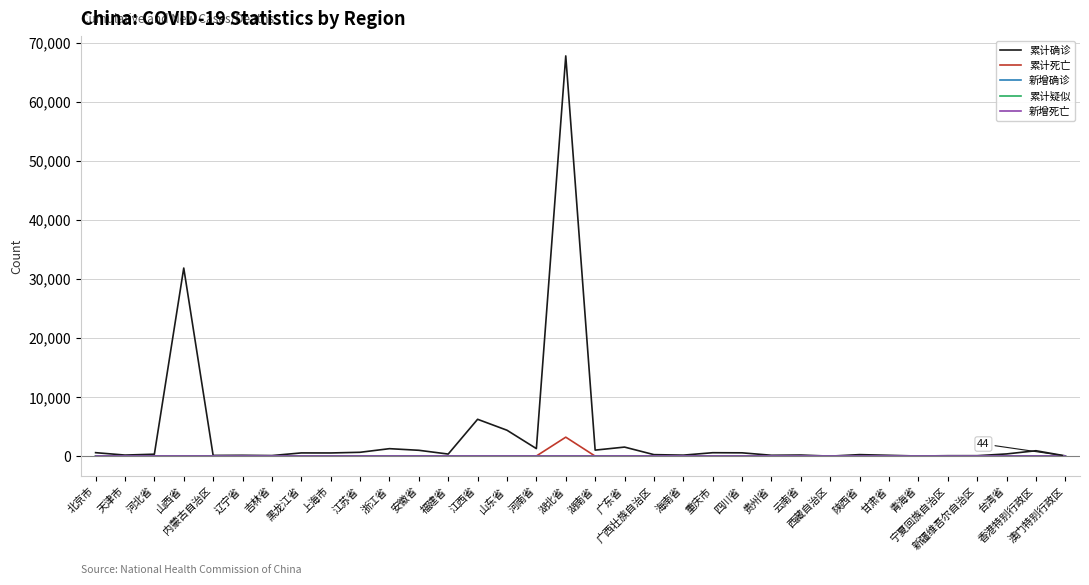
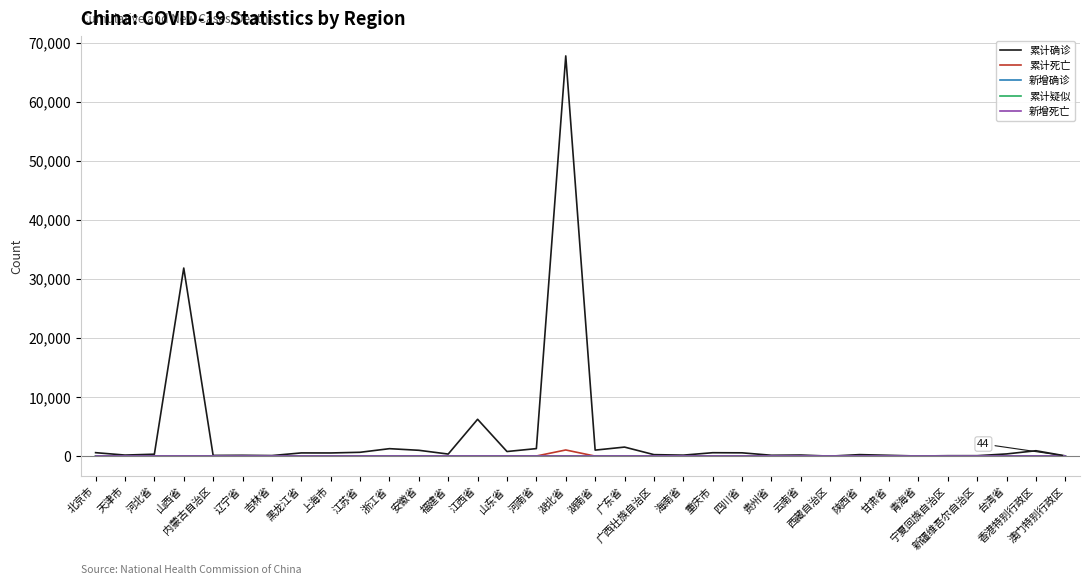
累计确诊, 山东省: 4,000 -> 1,000
累计死亡, 湖北省: 3,000 -> 1,000
